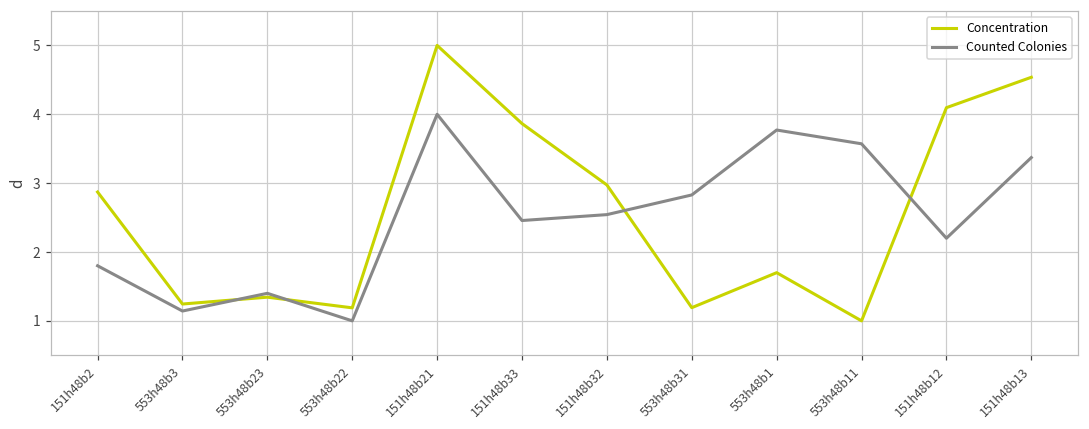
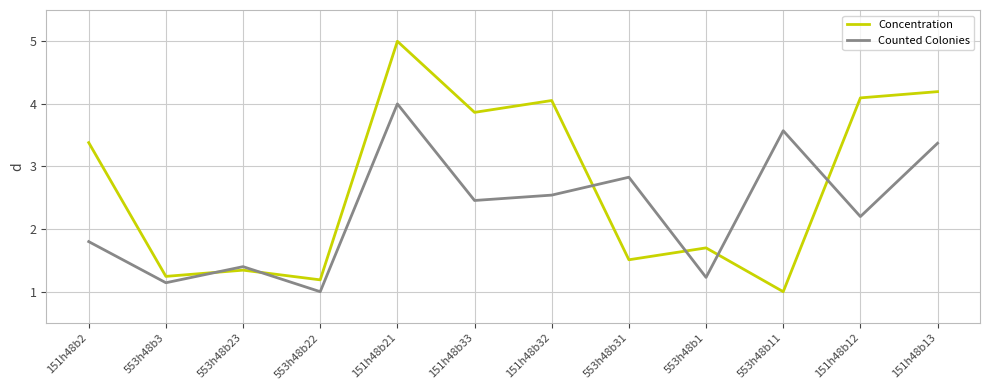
Concentration, 151h48b2: 2.9 -> 3.4
Concentration, 151h48b32: 3.0 -> 4.1
Concentration, 553h48b31: 1.2 -> 1.5
Counted Colonies, 553h48b1: 3.8 -> 1.2
Concentration, 151h48b13: 4.5 -> 4.2
